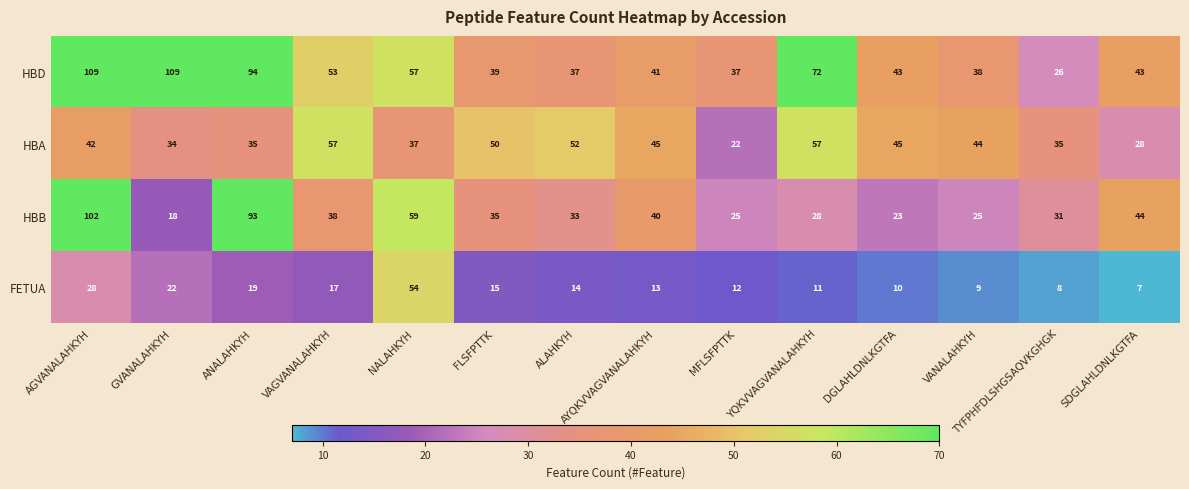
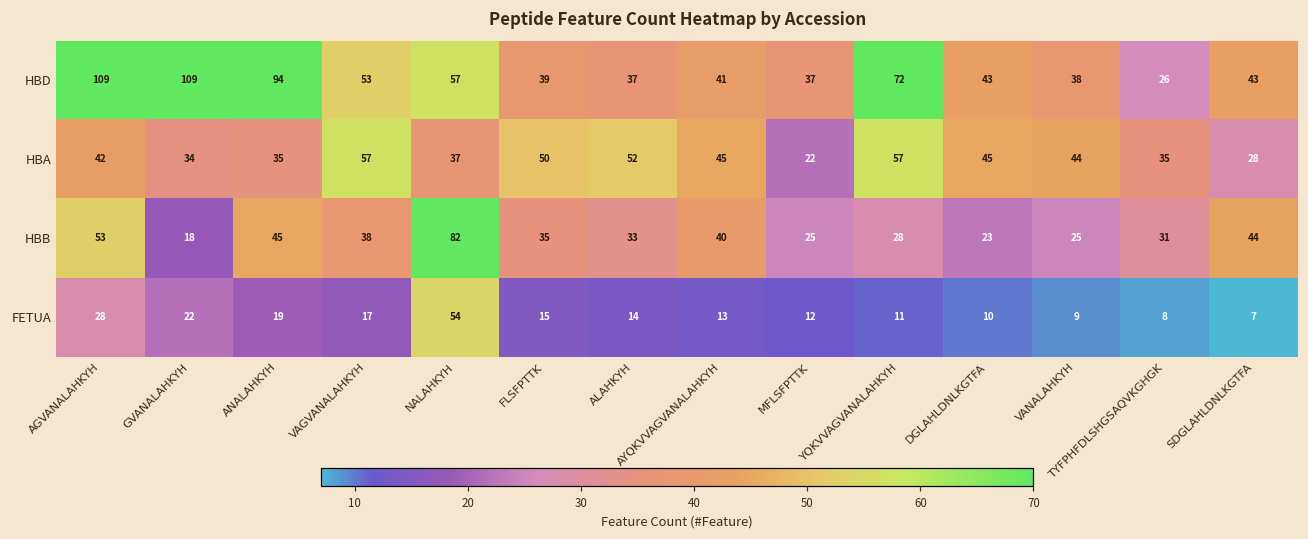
HBB, AGVANALAHKYH: 102 -> 53
HBB, ANALAHKYH: 93 -> 45
HBB, NALAHKYH: 59 -> 82
